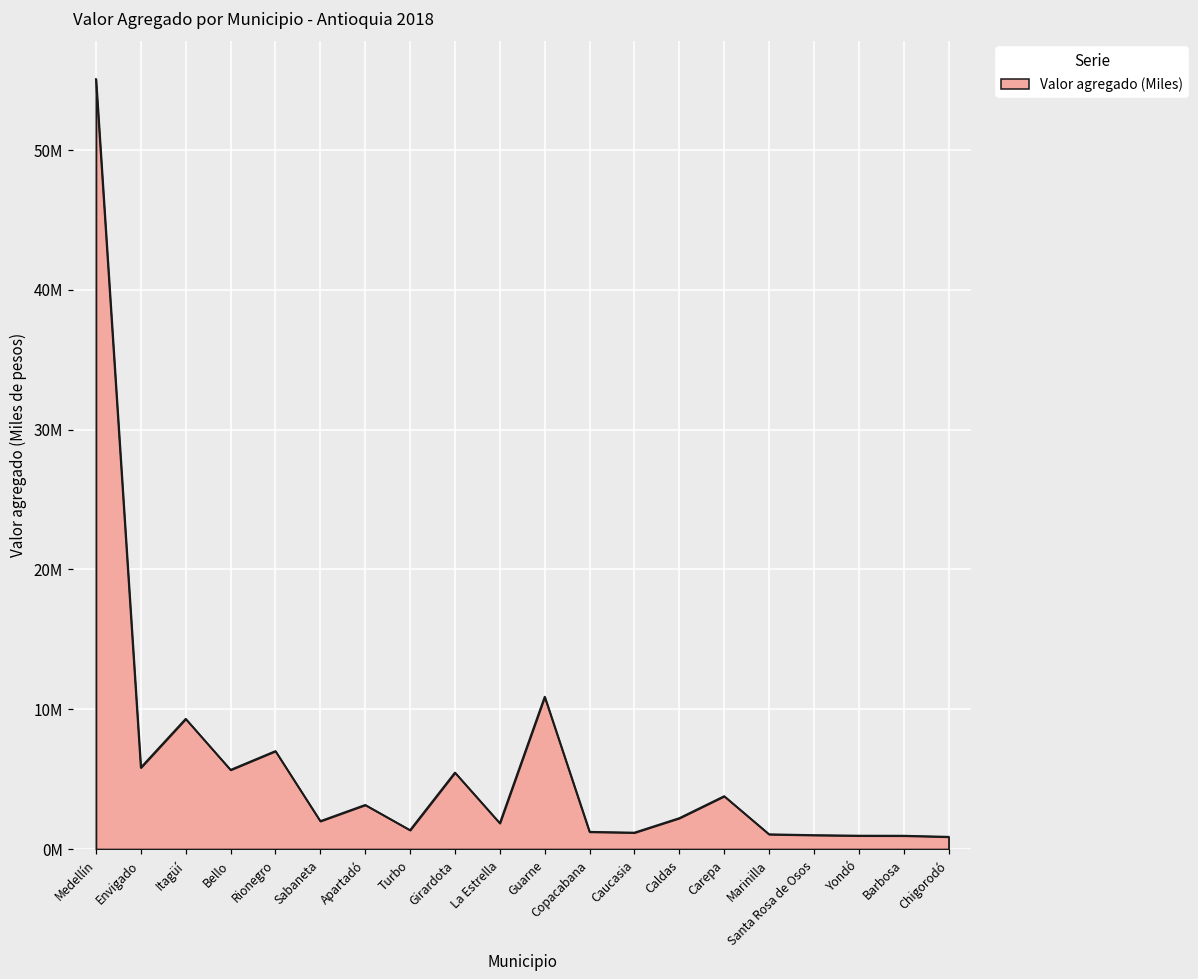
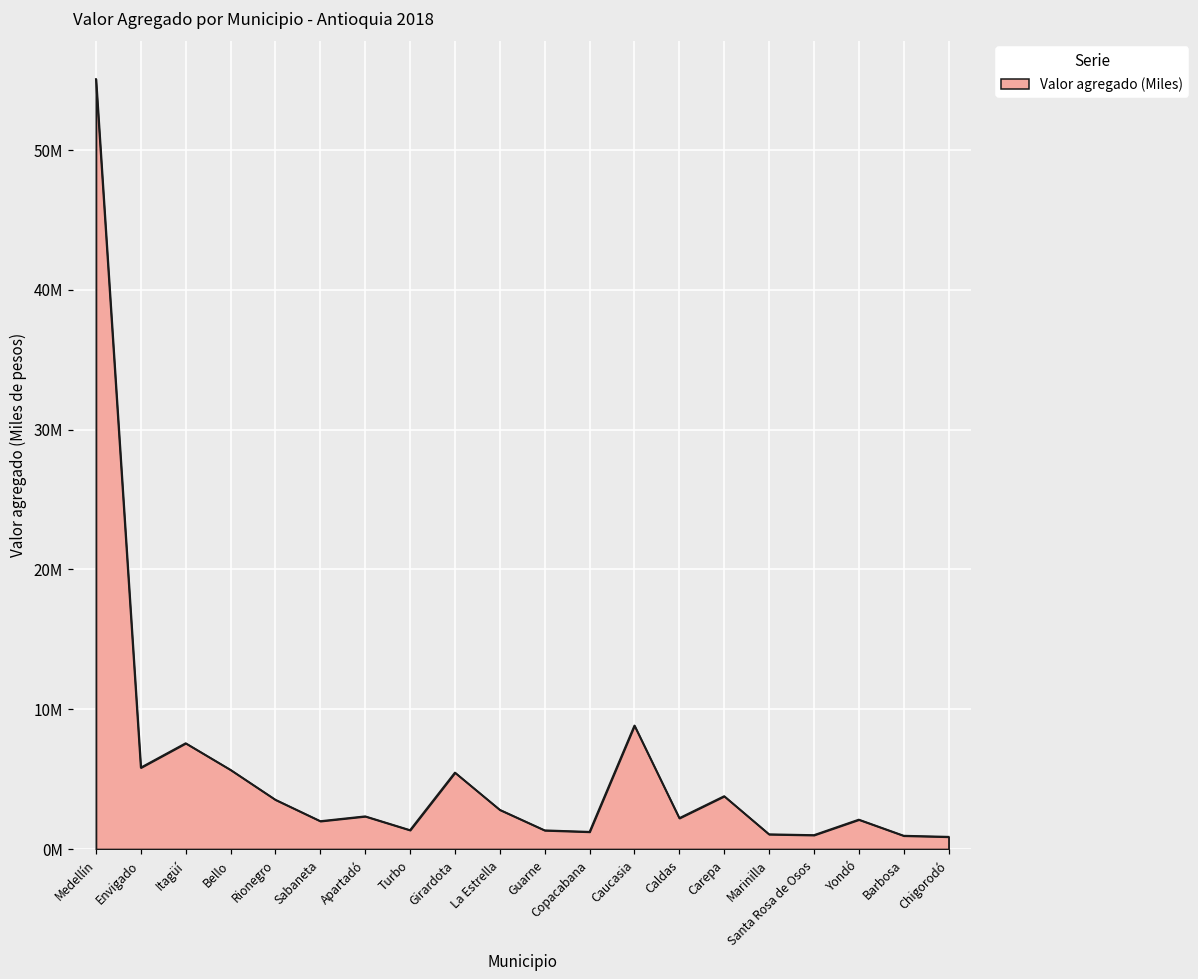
Itagüí: 9300000 -> 7600000
Rionegro: 7000000 -> 3500000
Apartadó: 3200000 -> 2300000
La Estrella: 1900000 -> 2800000
Guarne: 10900000 -> 1300000
Caucasia: 1200000 -> 8800000
Yondó: 1000000 -> 2100000
